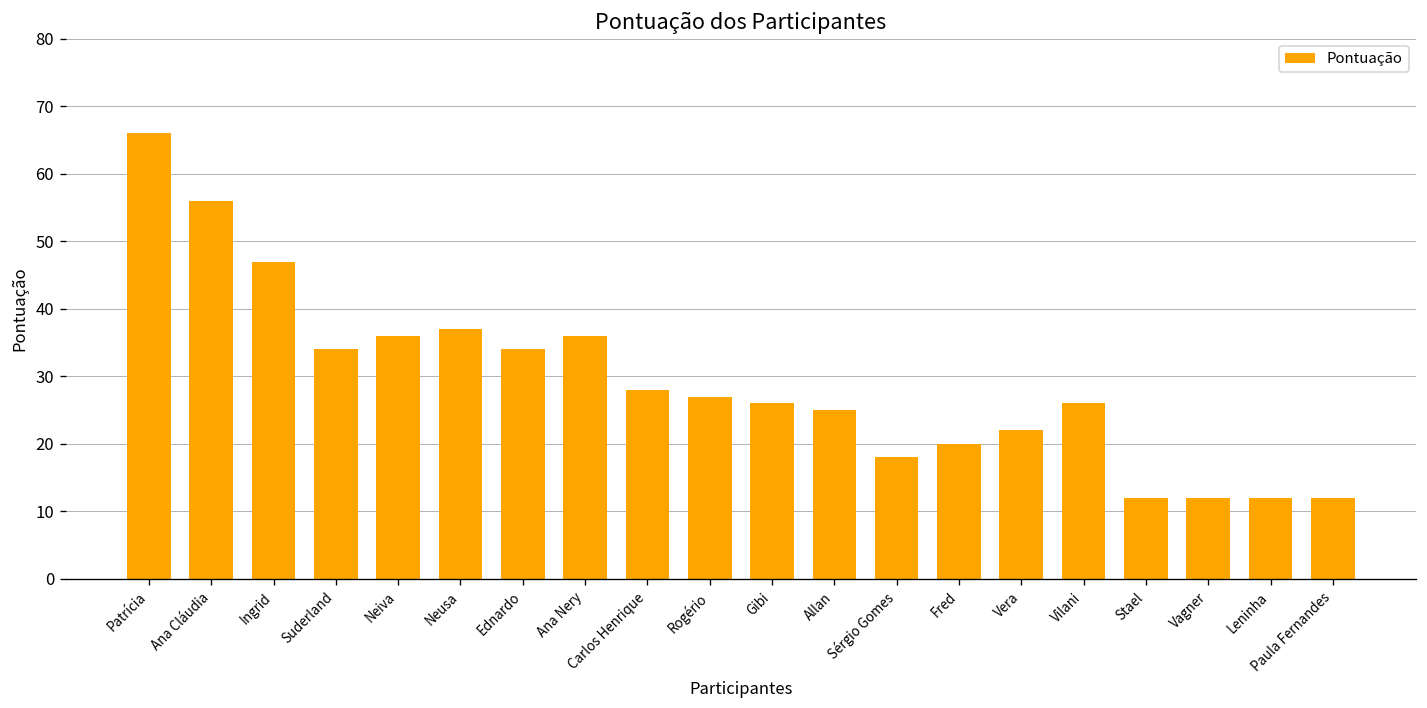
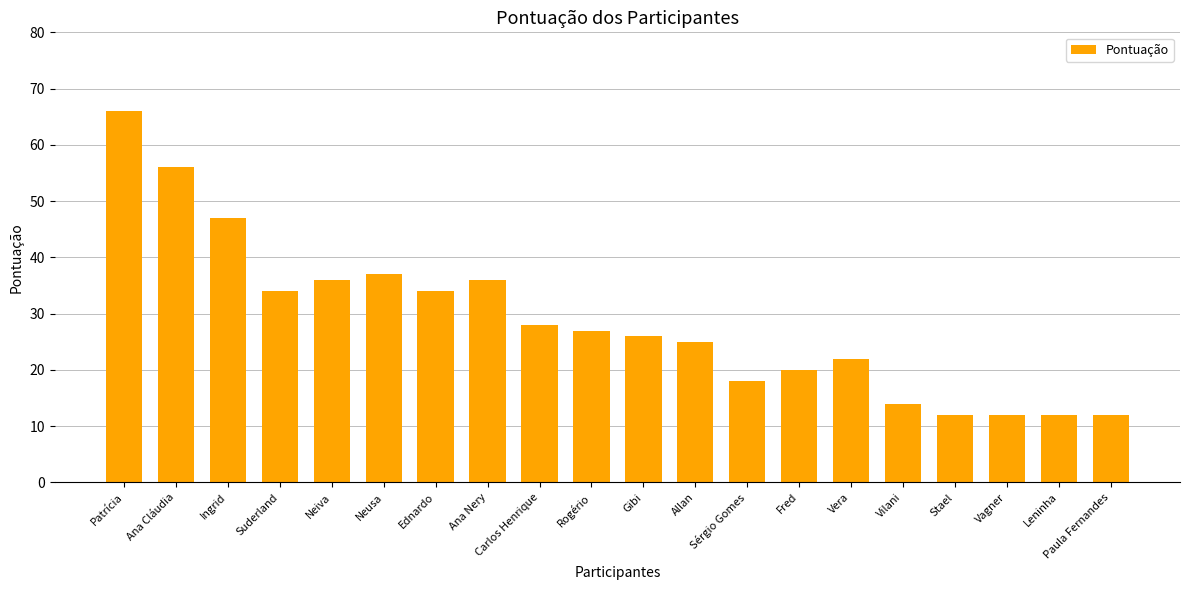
Vilani: 26 -> 14
